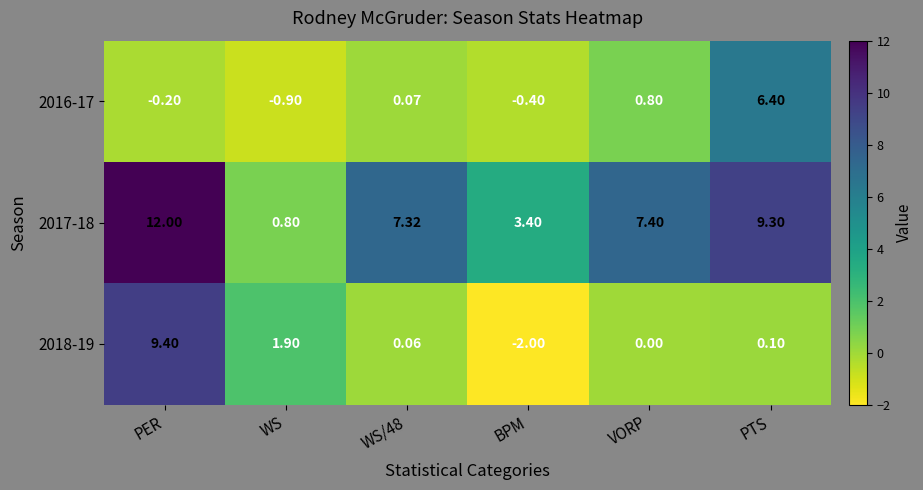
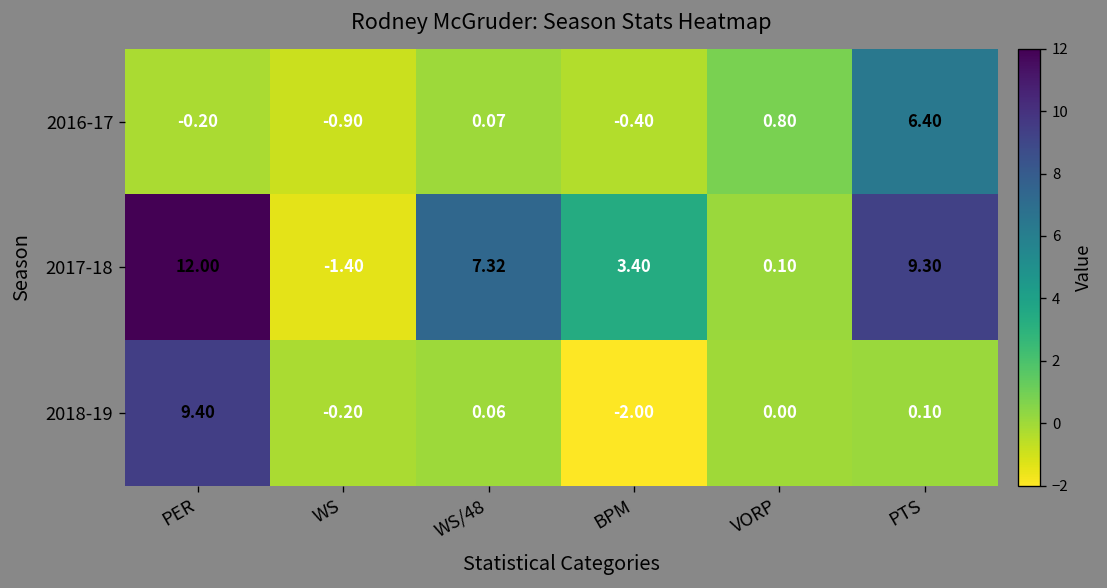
2017-18, WS: 0.80 -> -1.40
2017-18, VORP: 7.40 -> 0.10
2018-19, WS: 1.90 -> -0.20
